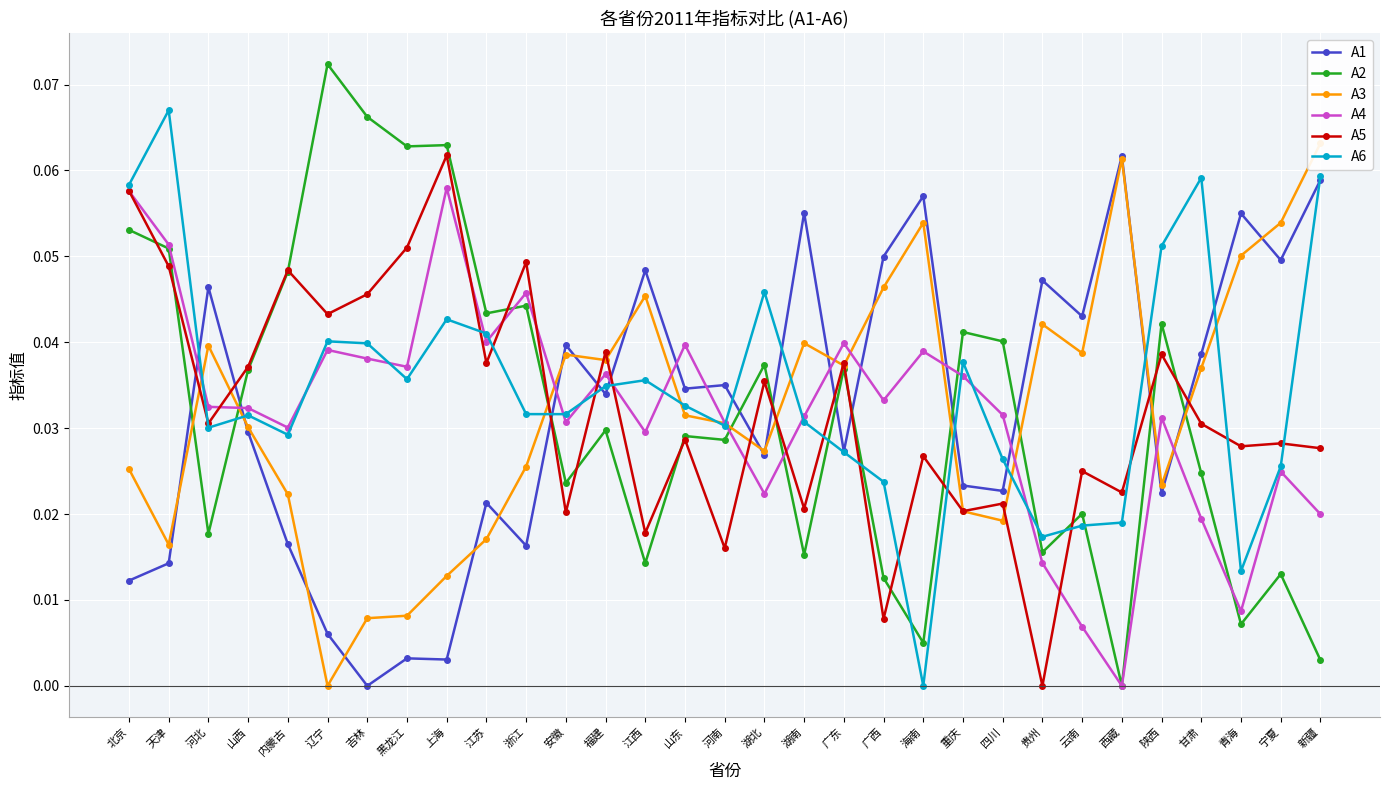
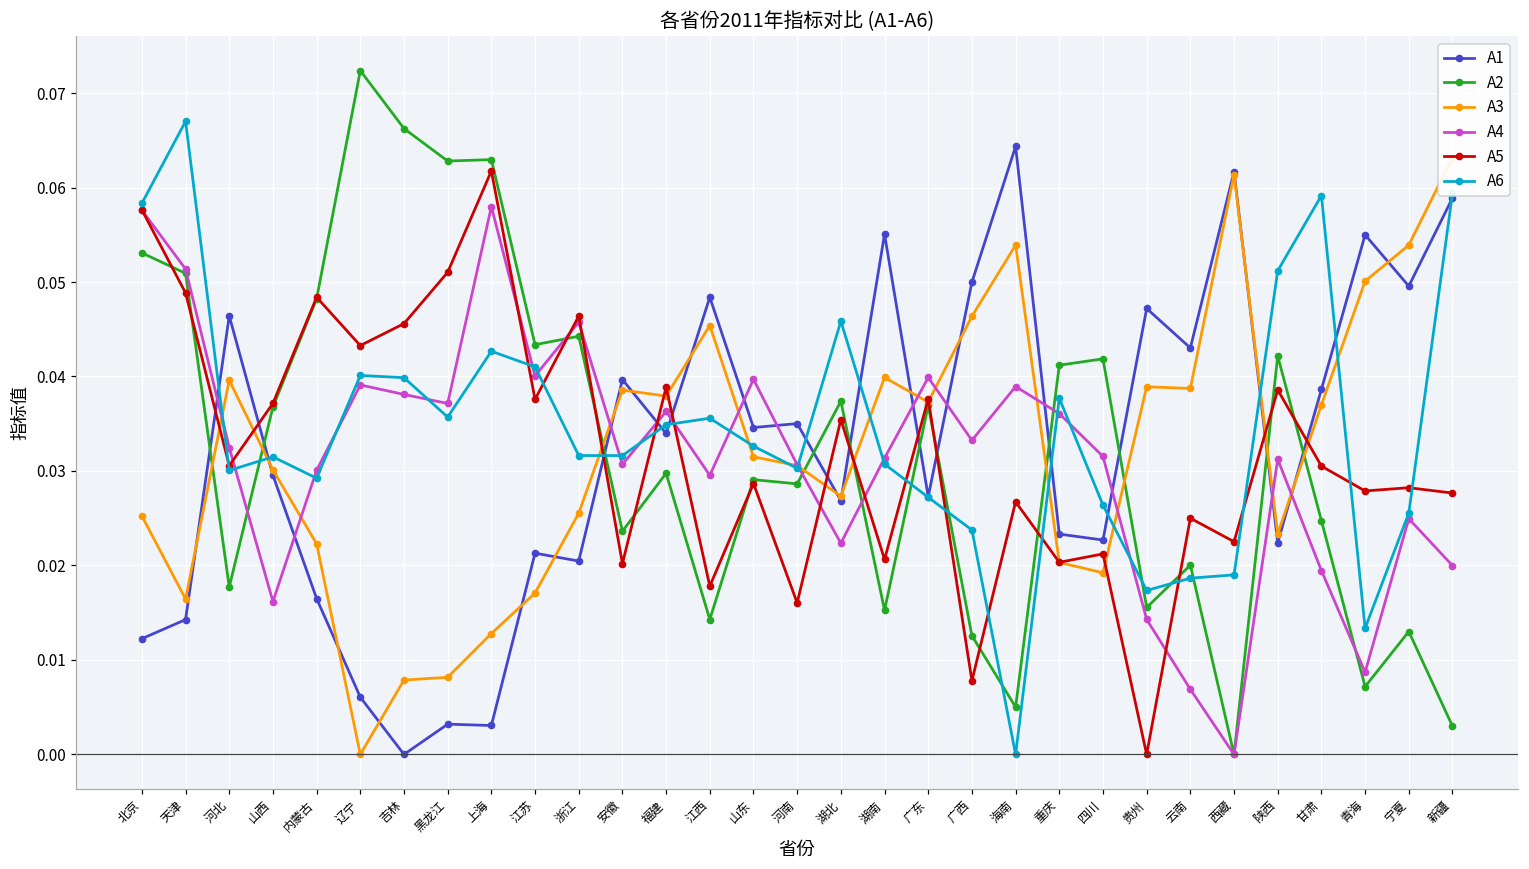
A4, 山西: 0.032 -> 0.016
A1, 浙江: 0.016 -> 0.020
A5, 浙江: 0.049 -> 0.046
A1, 海南: 0.057 -> 0.064
A2, 四川: 0.040 -> 0.042
A3, 贵州: 0.042 -> 0.039
